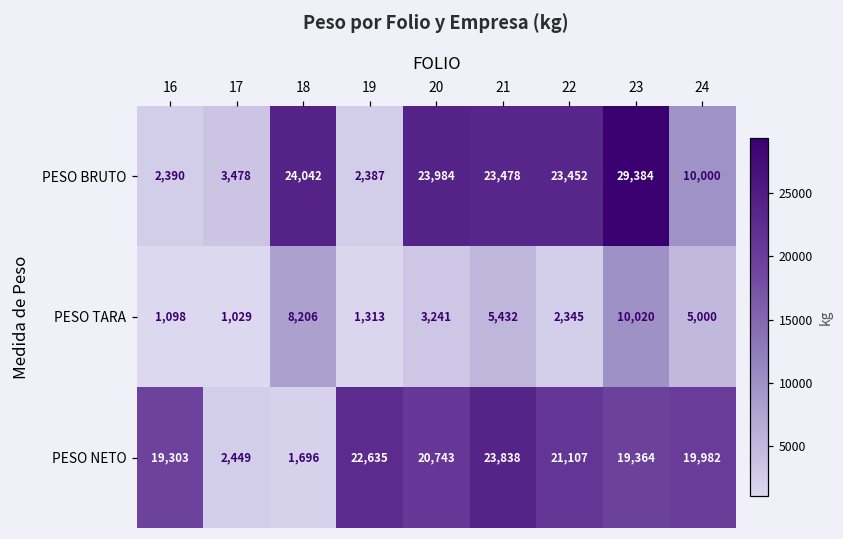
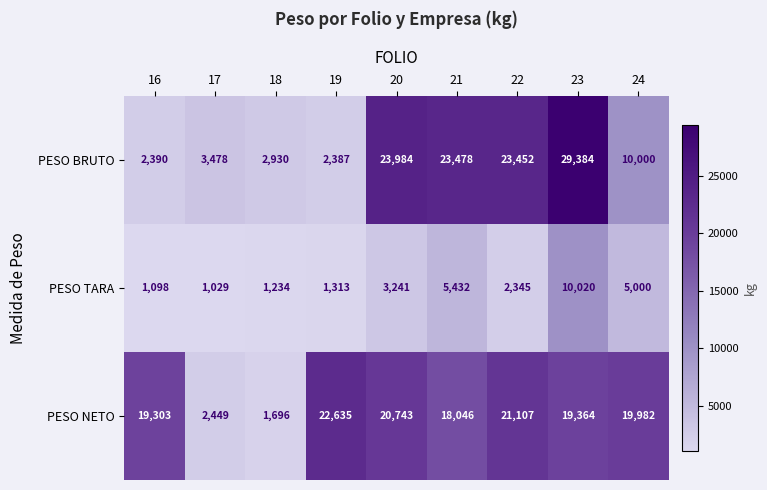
PESO BRUTO, 18: 24,042 -> 2,930
PESO TARA, 18: 8,206 -> 1,234
PESO NETO, 21: 23,838 -> 18,046
